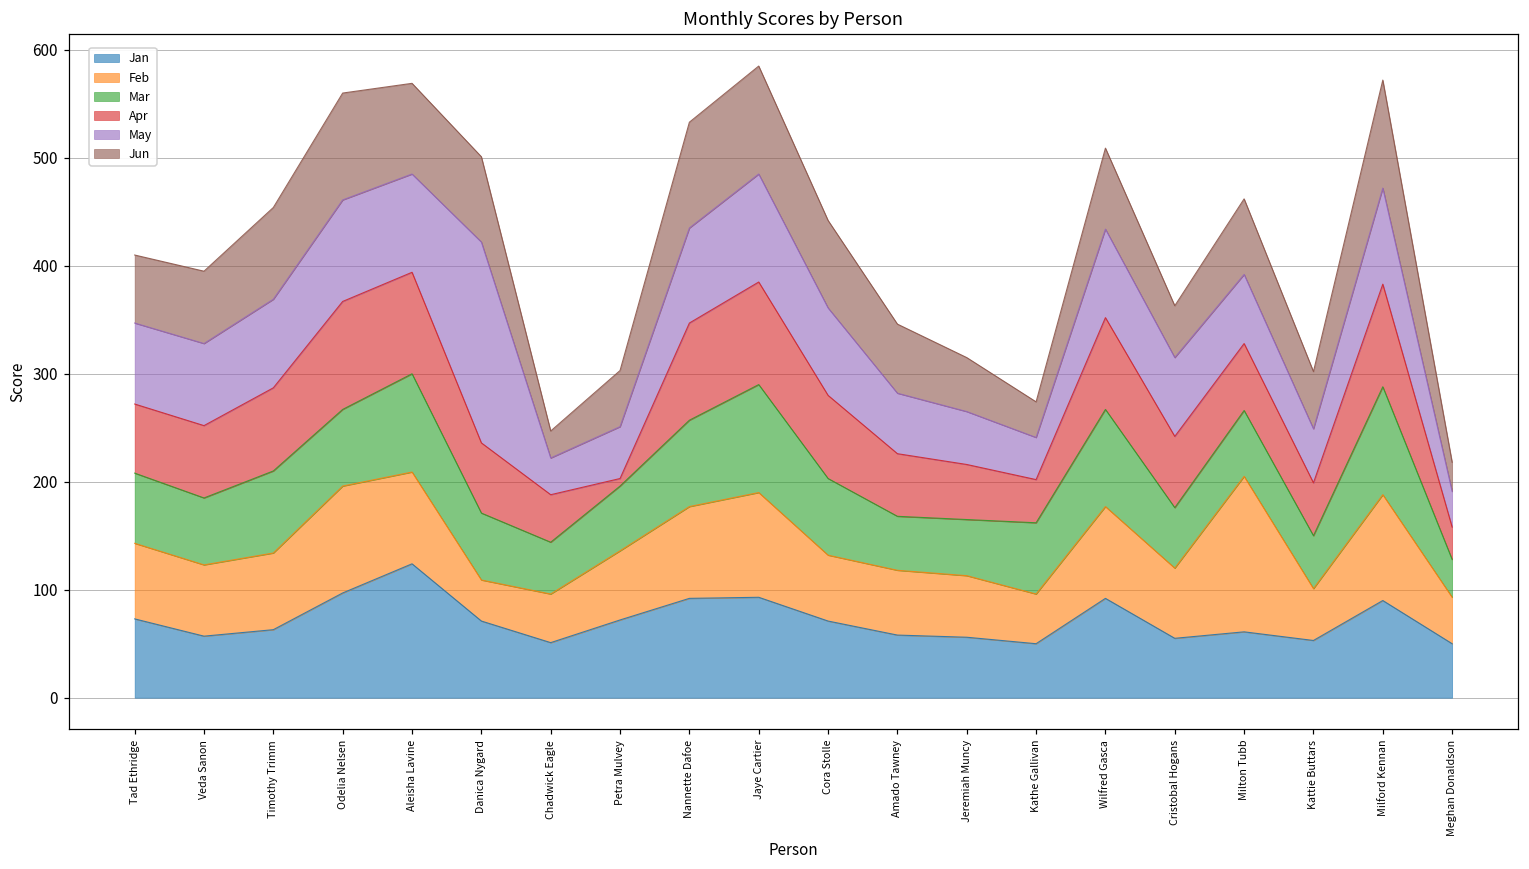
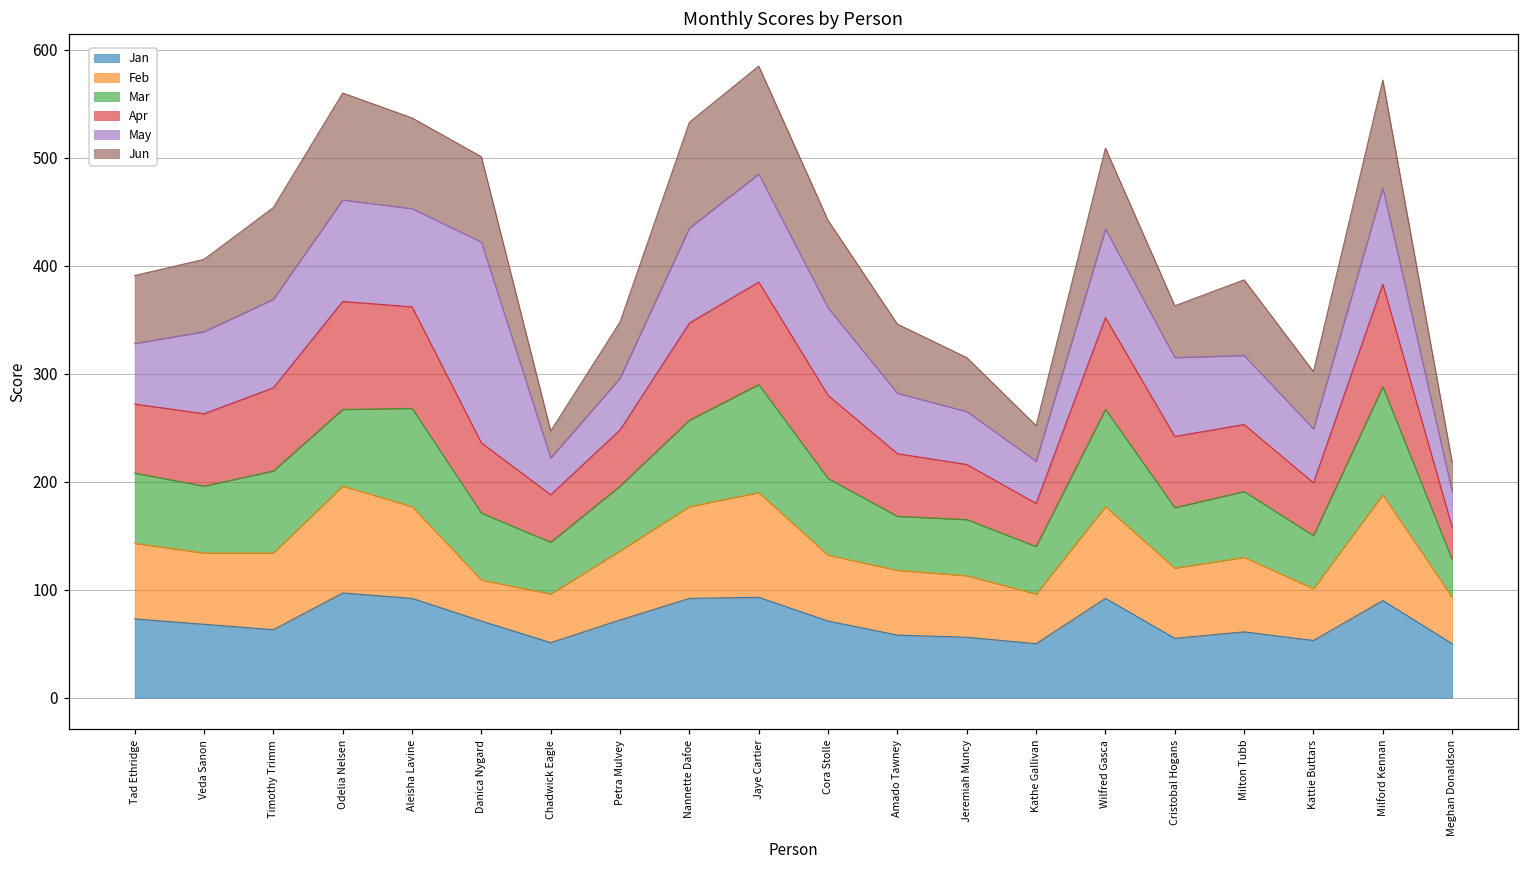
May, Tad Ethridge: 80 -> 60
Jan, Veda Sanon: 60 -> 70
Jan, Aleisha Lavine: 120 -> 90
Apr, Petra Mulvey: 10 -> 50
Mar, Kathe Gallivan: 70 -> 40
Feb, Milton Tubb: 140 -> 70
